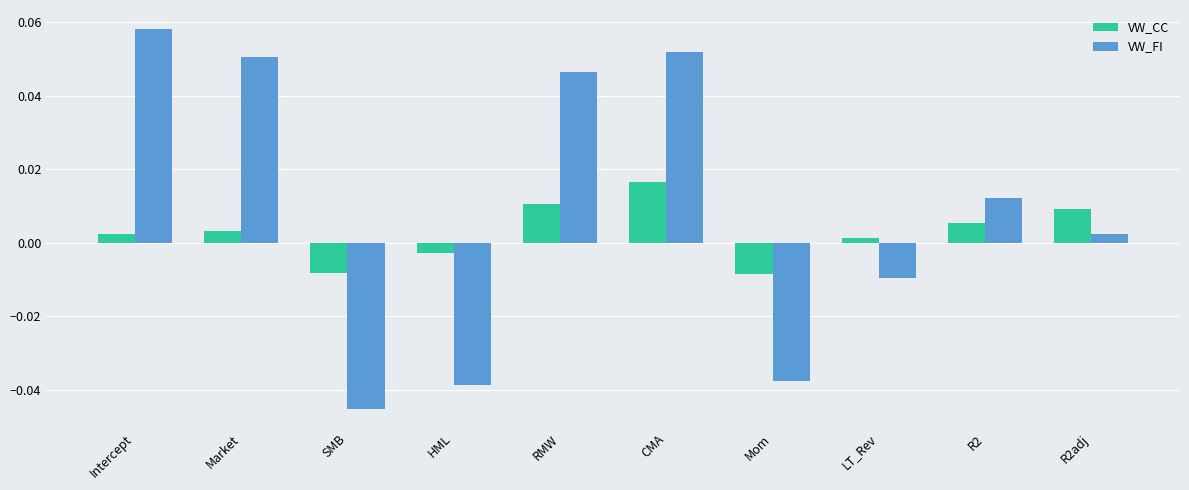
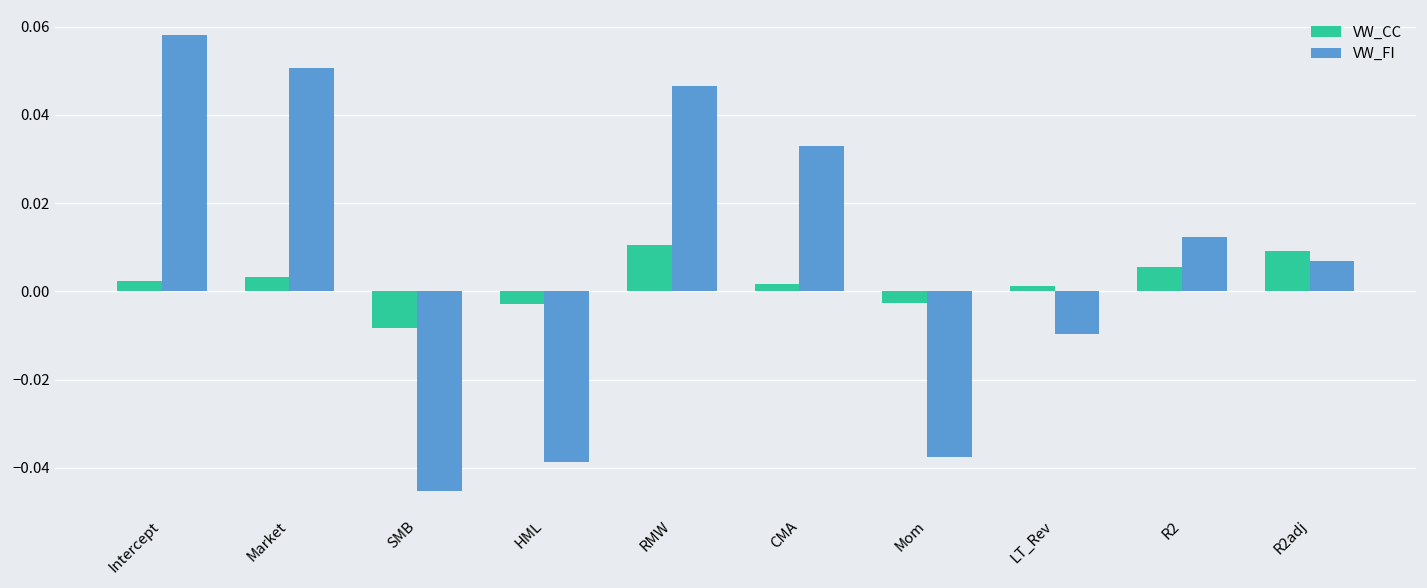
VW_CC, CMA: 0.017 -> 0.002
VW_FI, CMA: 0.052 -> 0.033
VW_CC, Mom: -0.009 -> -0.003
VW_FI, R2adj: 0.002 -> 0.007
